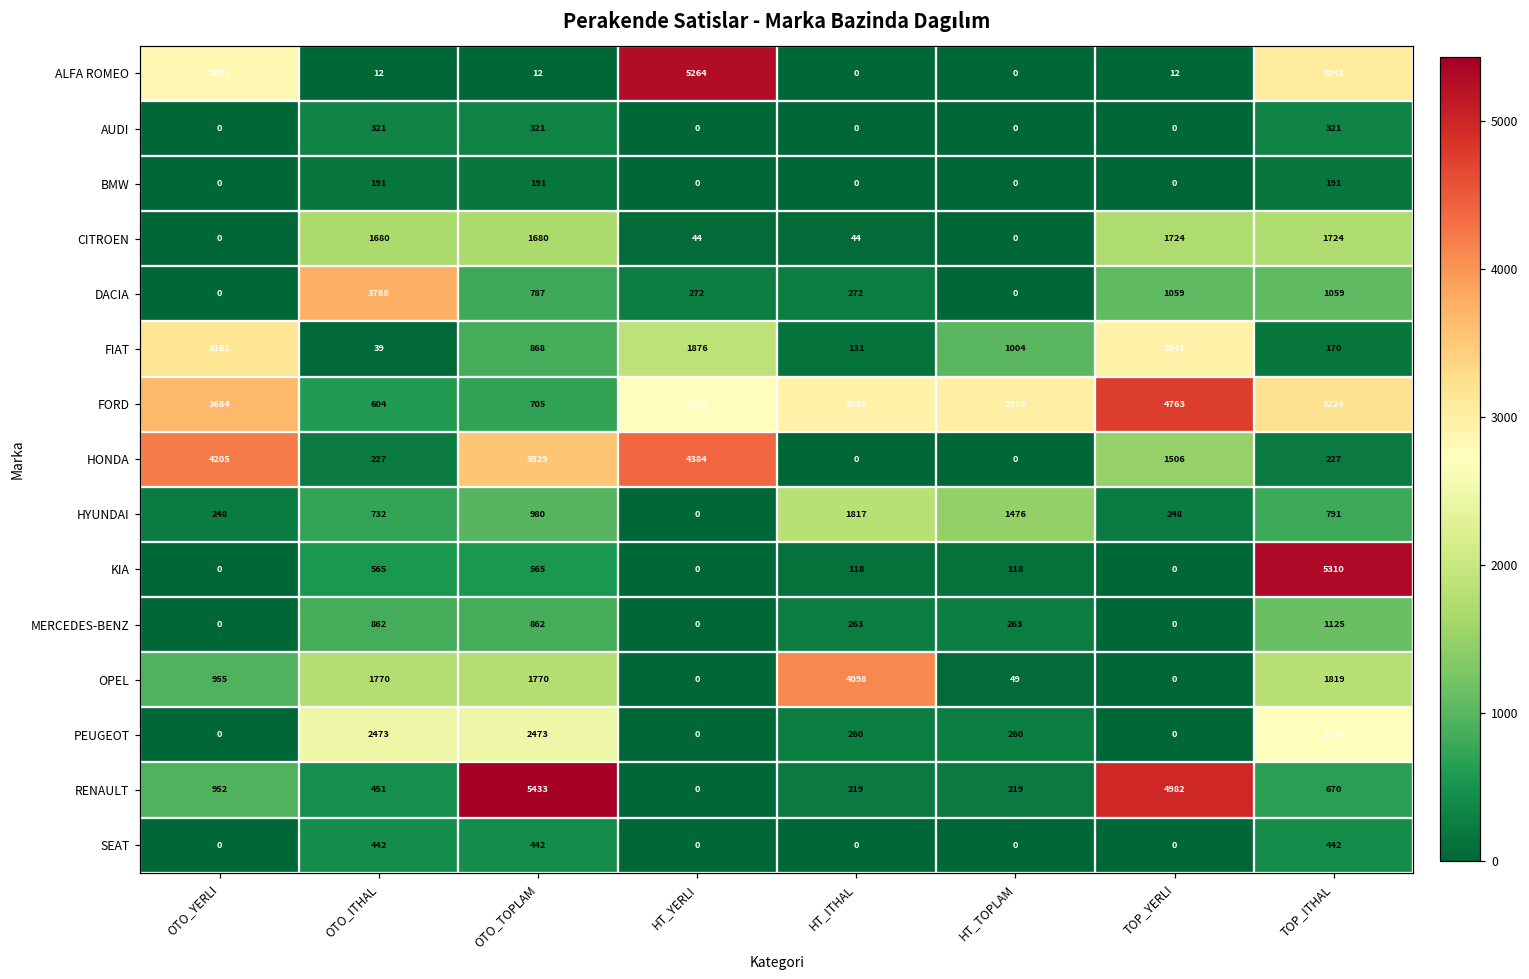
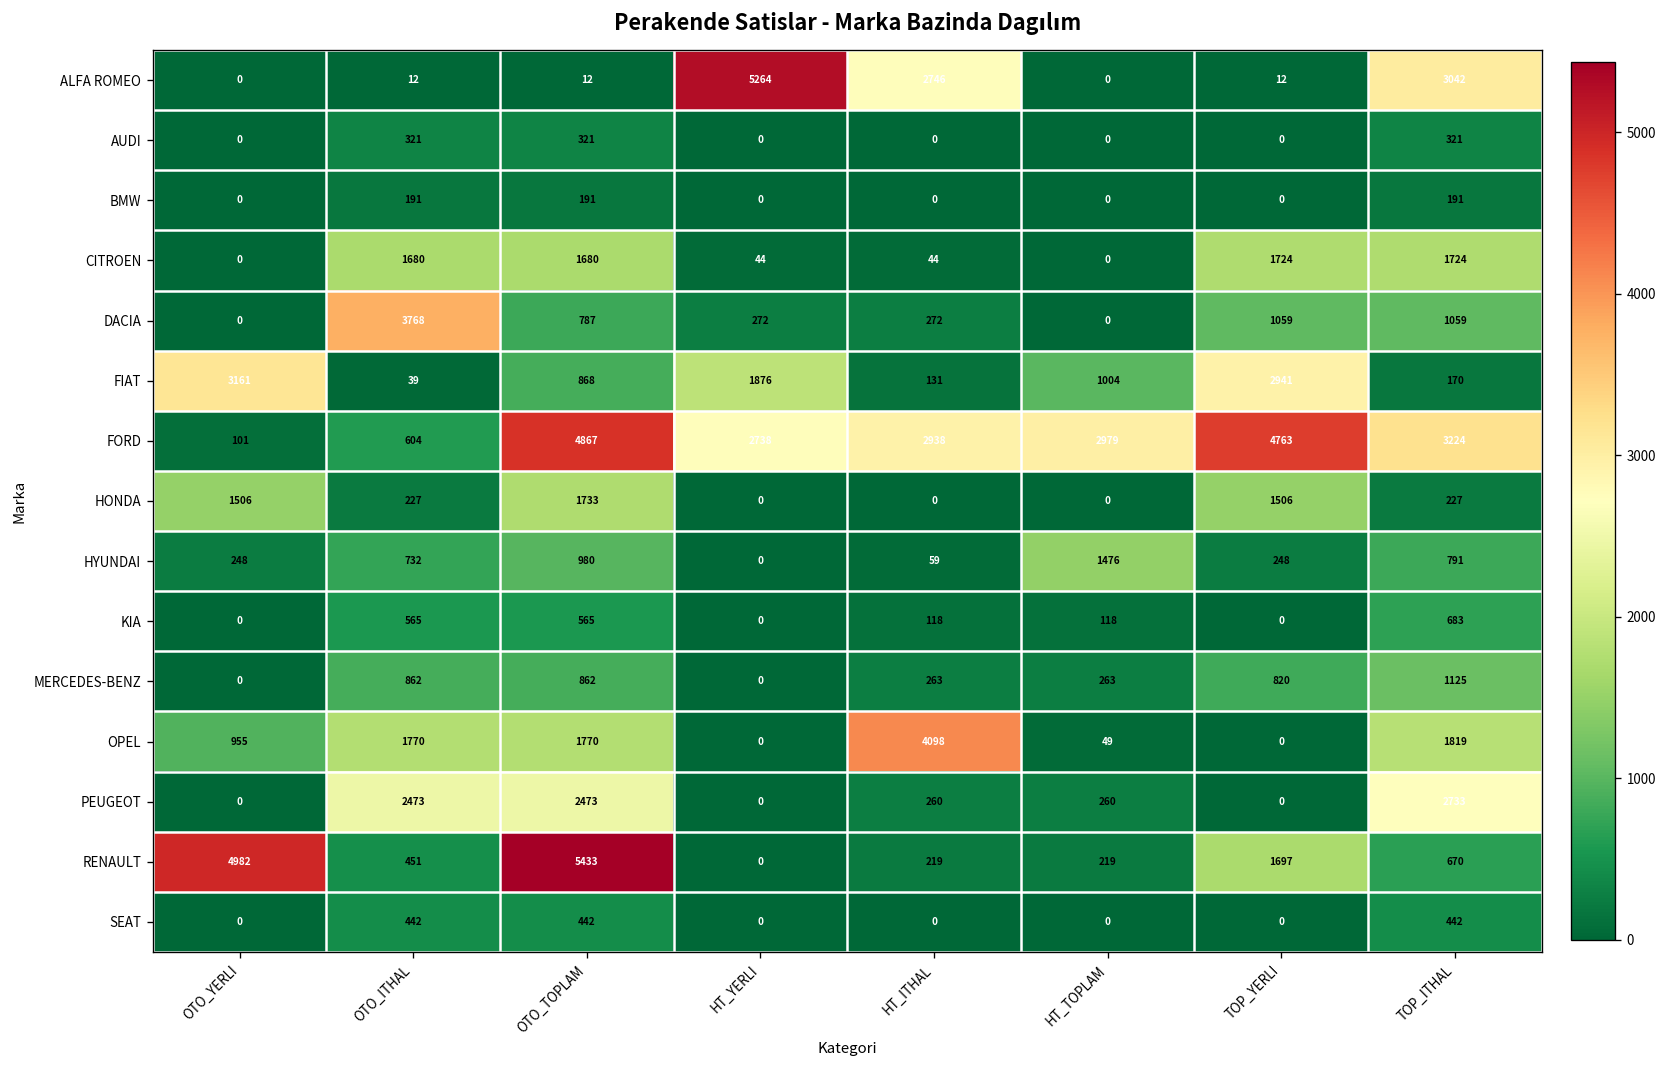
ALFA ROMEO, OTO_YERLI: 2831 -> 0
ALFA ROMEO, HT_ITHAL: 0 -> 2746
FORD, OTO_YERLI: 3684 -> 101
FORD, OTO_TOPLAM: 705 -> 4867
HONDA, OTO_YERLI: 4205 -> 1506
HONDA, OTO_TOPLAM: 3529 -> 1733
HONDA, HT_YERLI: 4384 -> 0
HYUNDAI, HT_ITHAL: 1817 -> 59
KIA, TOP_ITHAL: 5310 -> 683
MERCEDES-BENZ, TOP_YERLI: 0 -> 820
RENAULT, OTO_YERLI: 952 -> 4982
RENAULT, TOP_YERLI: 4982 -> 1697
